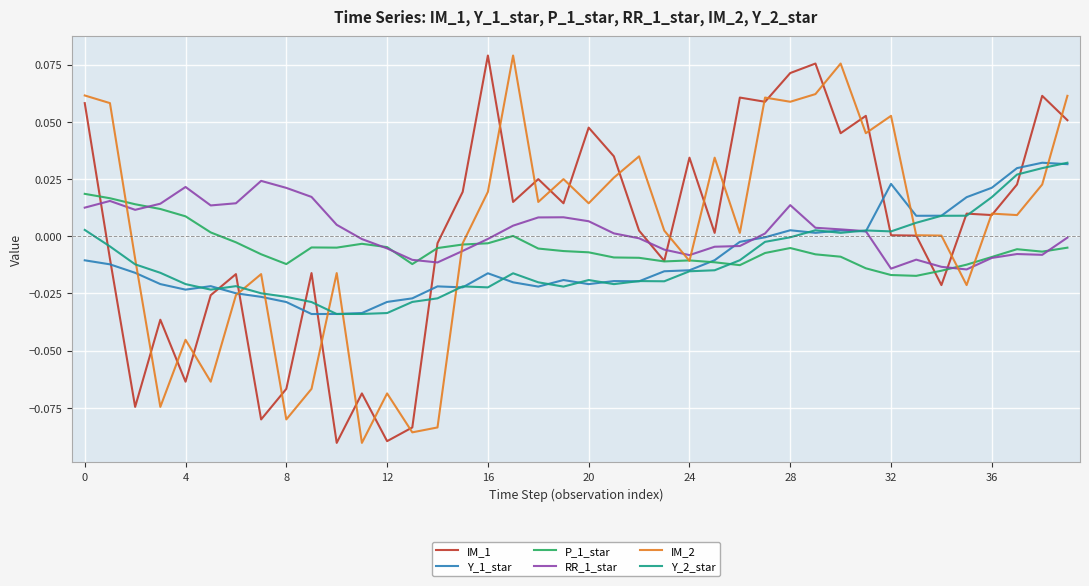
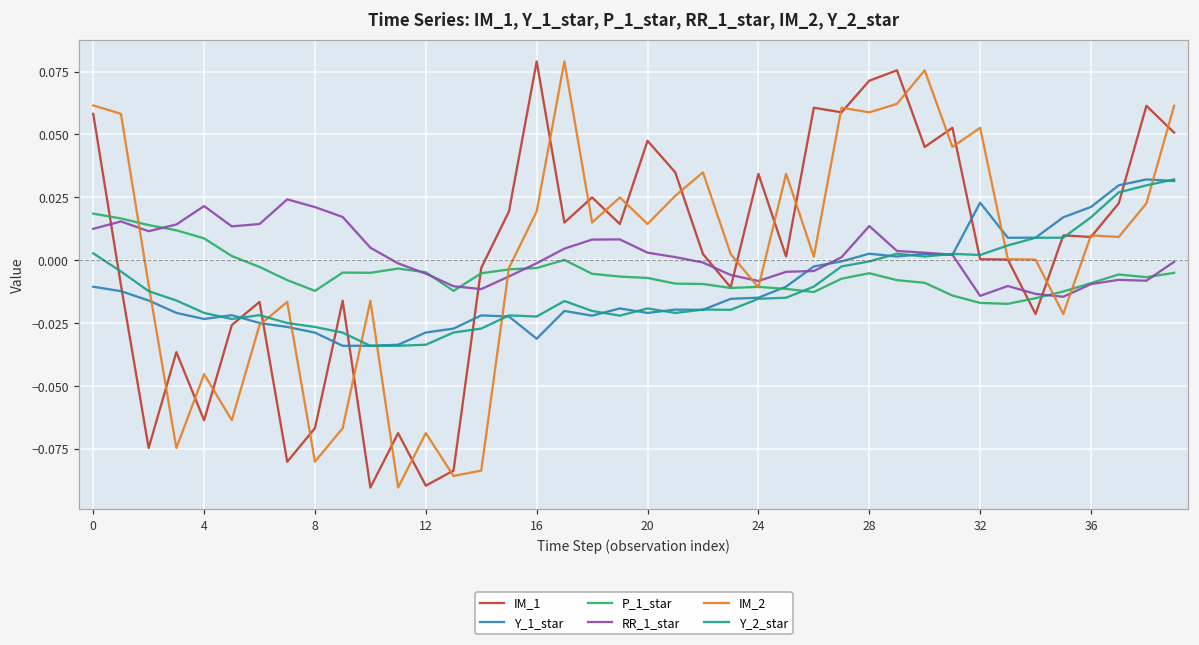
Y_1_star, 16: -0.016 -> -0.031
RR_1_star, 20: 0.007 -> 0.003
